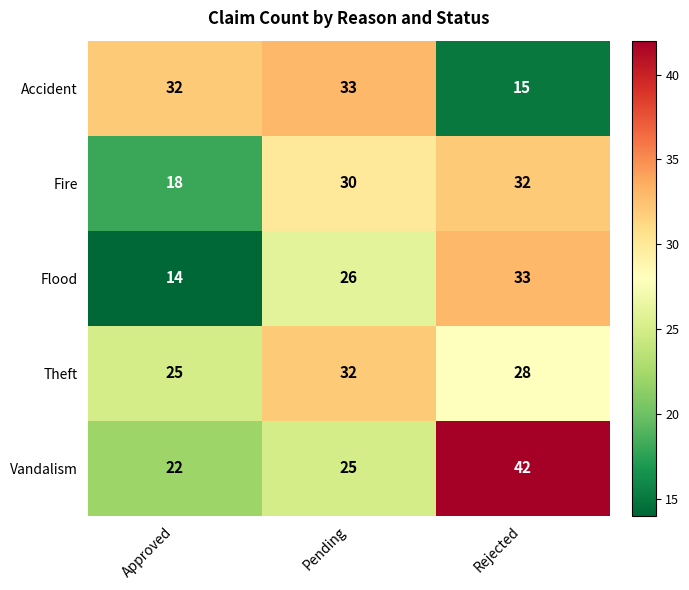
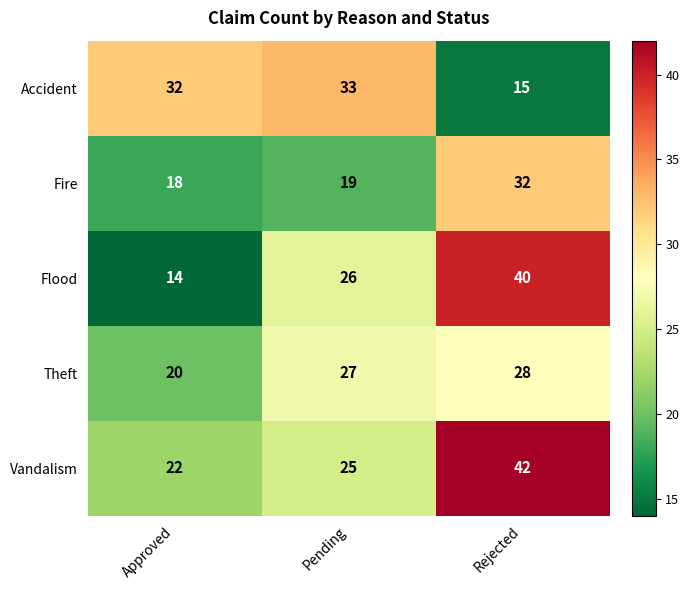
Fire, Pending: 30 -> 19
Flood, Rejected: 33 -> 40
Theft, Approved: 25 -> 20
Theft, Pending: 32 -> 27
